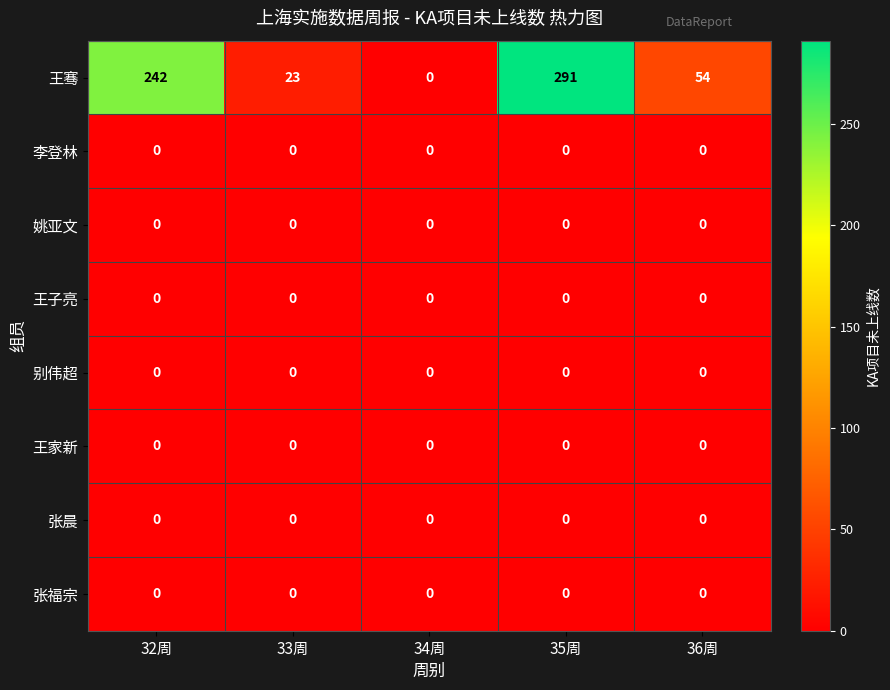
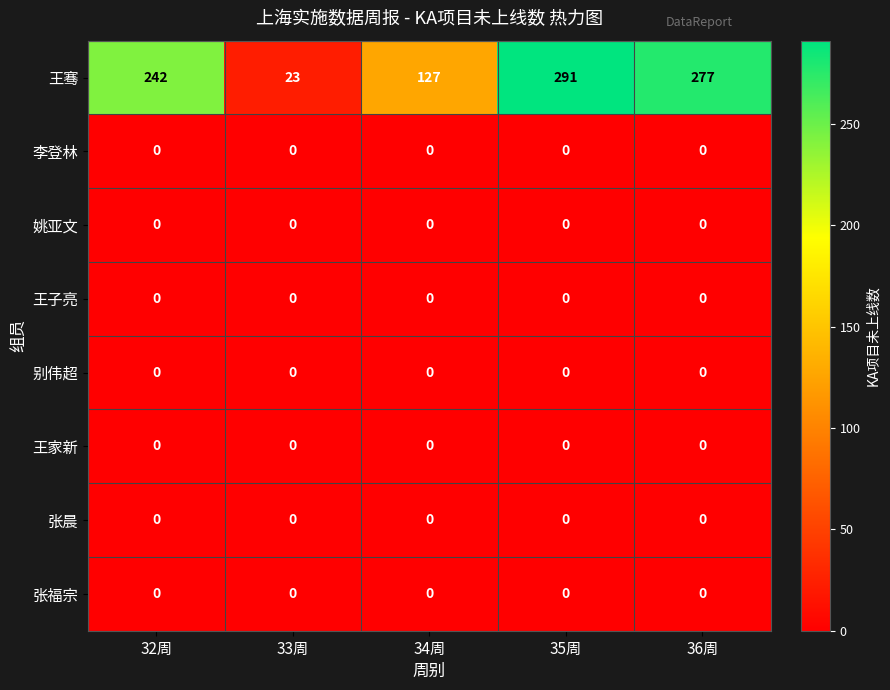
王骞, 34周: 0 -> 127
王骞, 36周: 54 -> 277
